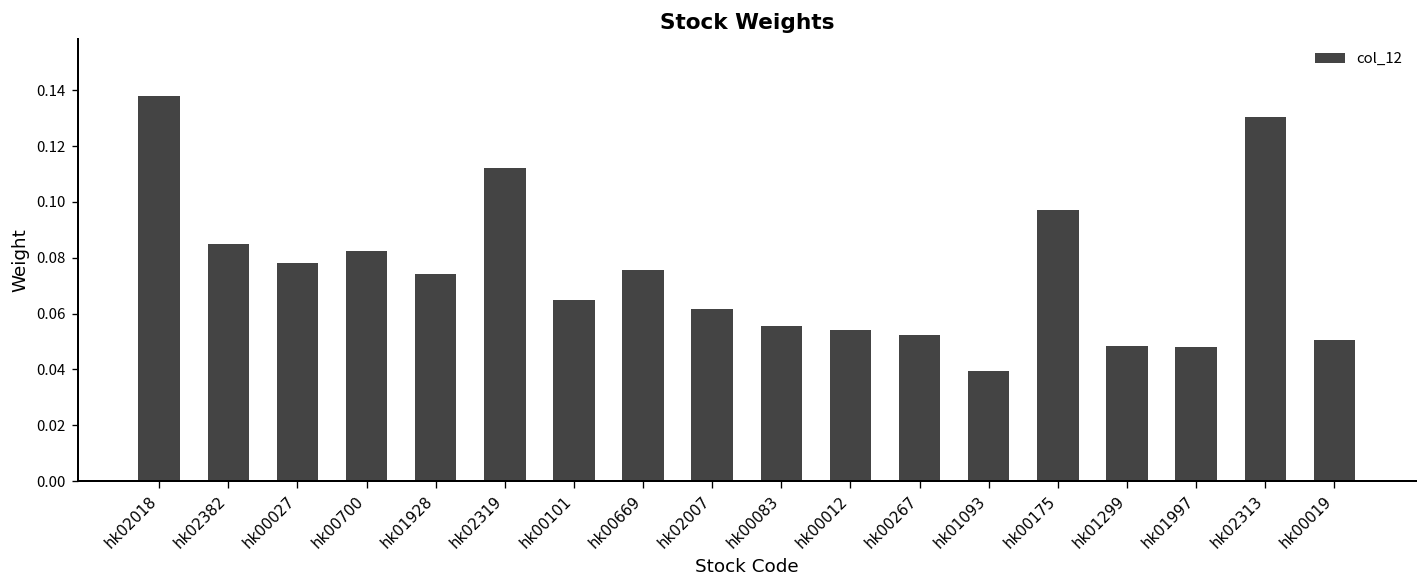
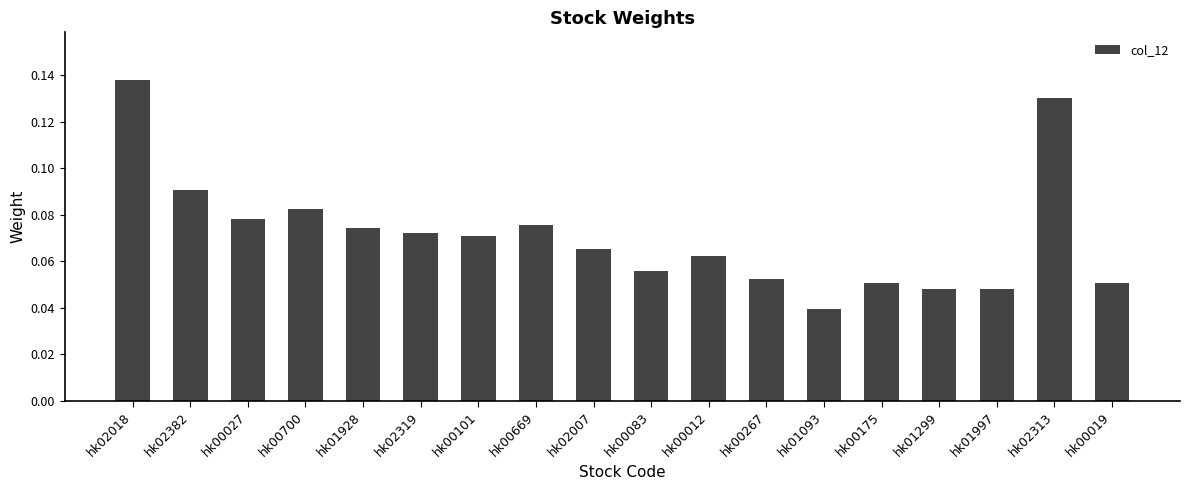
hk02382: 0.085 -> 0.091
hk02319: 0.112 -> 0.072
hk00101: 0.065 -> 0.071
hk02007: 0.062 -> 0.065
hk00012: 0.054 -> 0.063
hk00175: 0.097 -> 0.051
